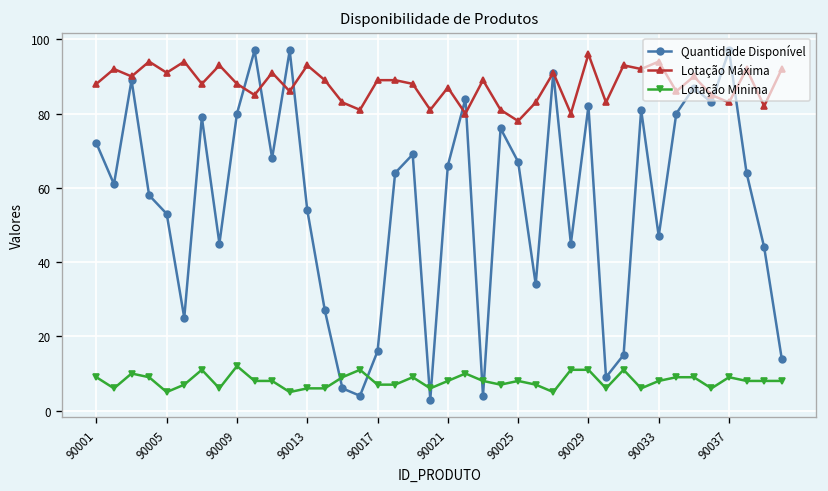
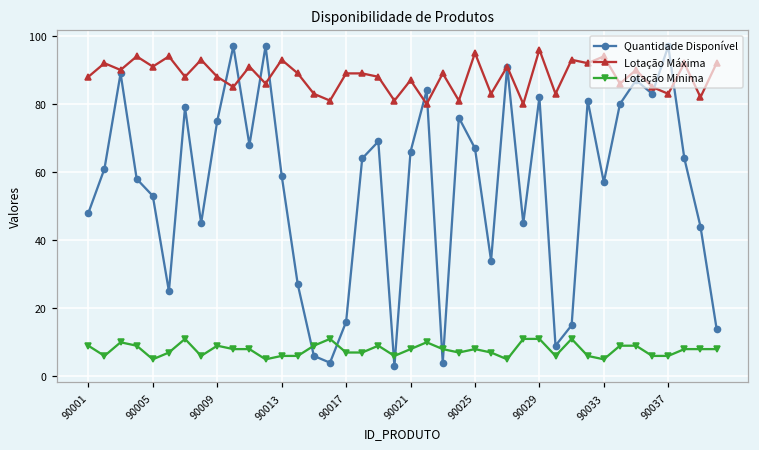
Quantidade Disponível, 90001: 72 -> 48
Quantidade Disponível, 90009: 80 -> 75
Lotação Minima, 90009: 12 -> 9
Quantidade Disponível, 90013: 54 -> 59
Lotação Máxima, 90025: 78 -> 95
Quantidade Disponível, 90033: 47 -> 57
Lotação Minima, 90033: 8 -> 5
Lotação Minima, 90037: 9 -> 6
